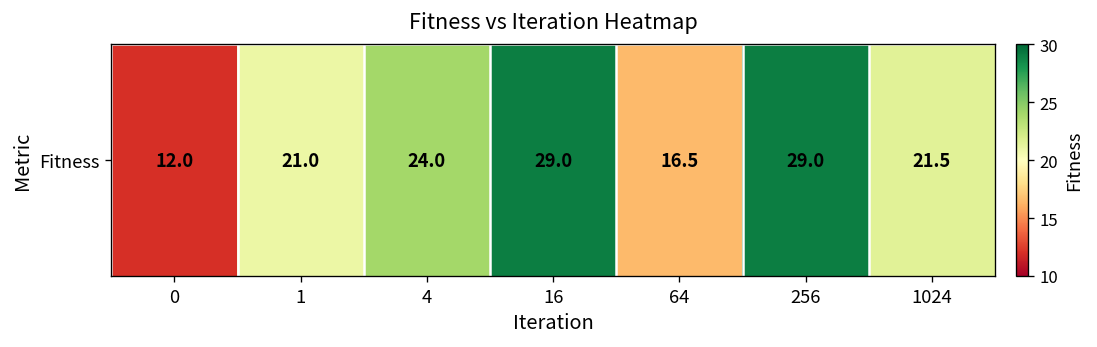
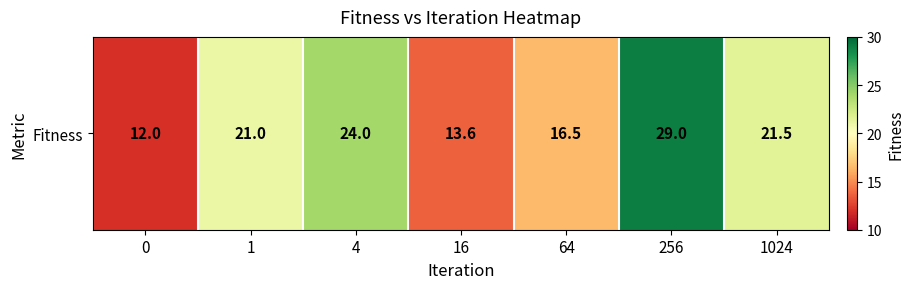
Fitness, 16: 29.0 -> 13.6
